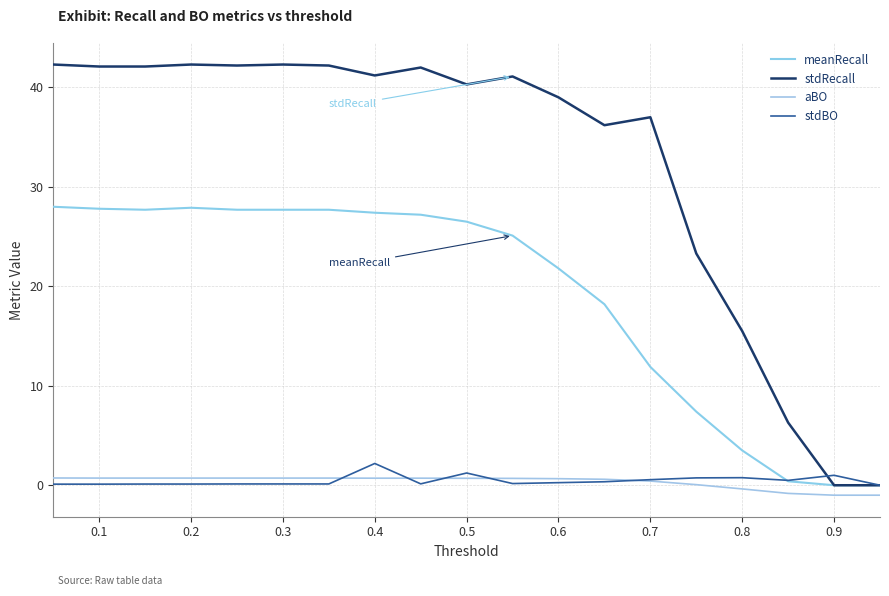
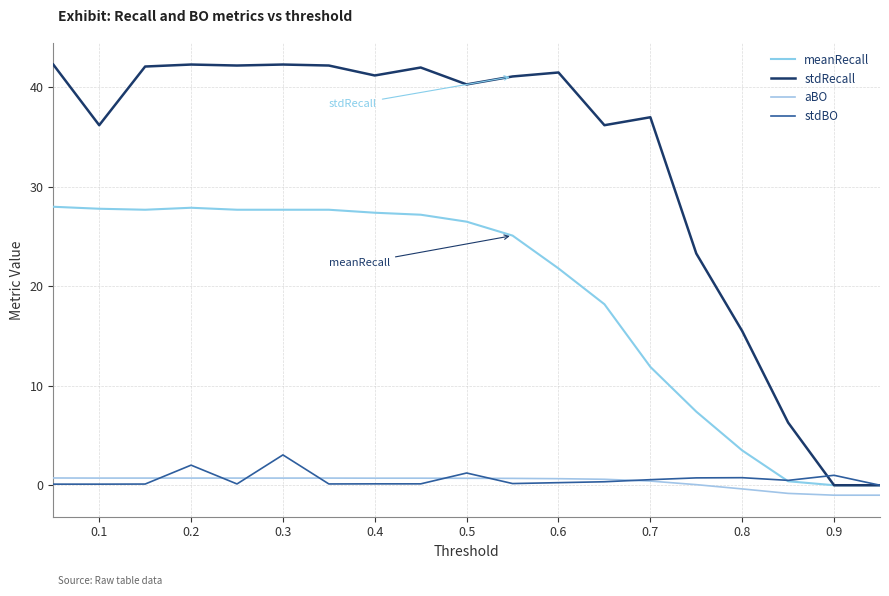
stdRecall, 0.1: 42 -> 36
stdBO, 0.2: 0 -> 2
stdBO, 0.3: 0 -> 3
stdBO, 0.4: 2 -> 0
stdRecall, 0.6: 39 -> 42
